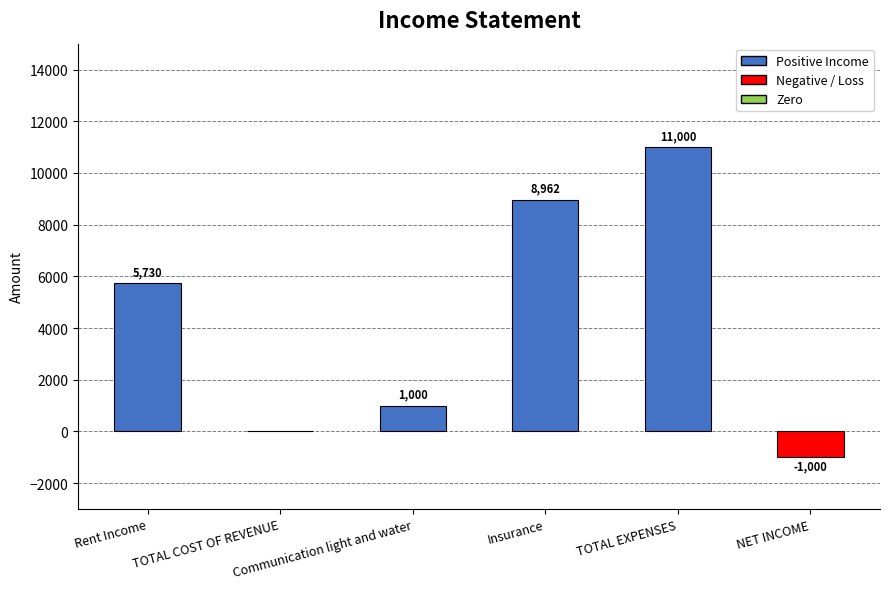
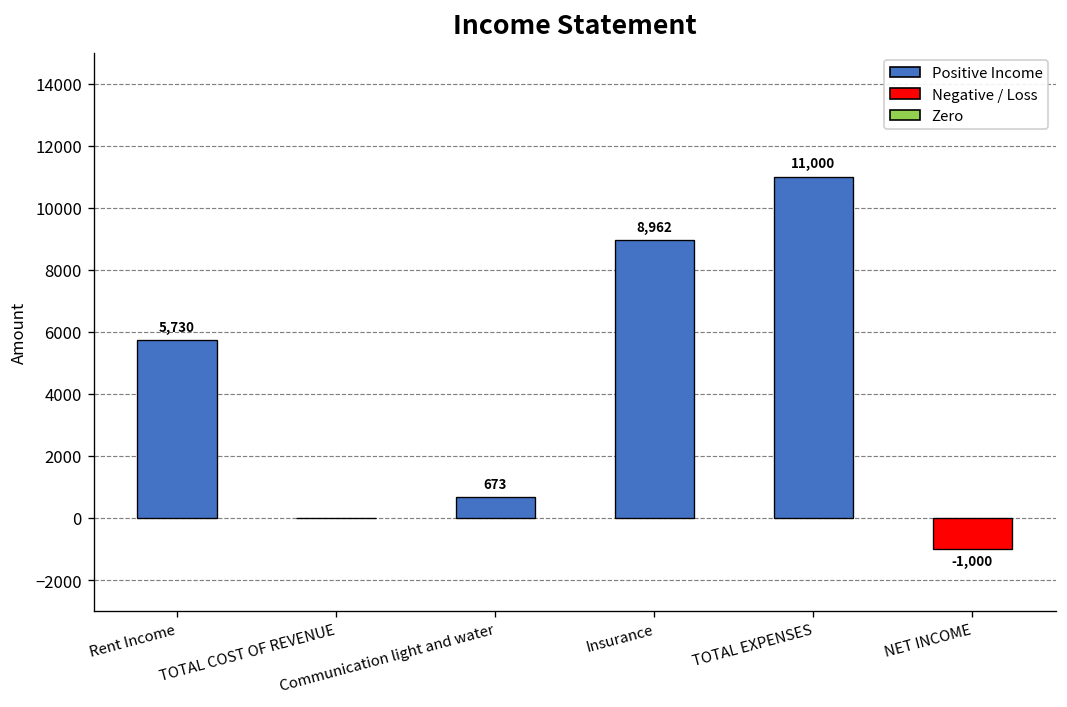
Communication light and water: 1,000 -> 673
